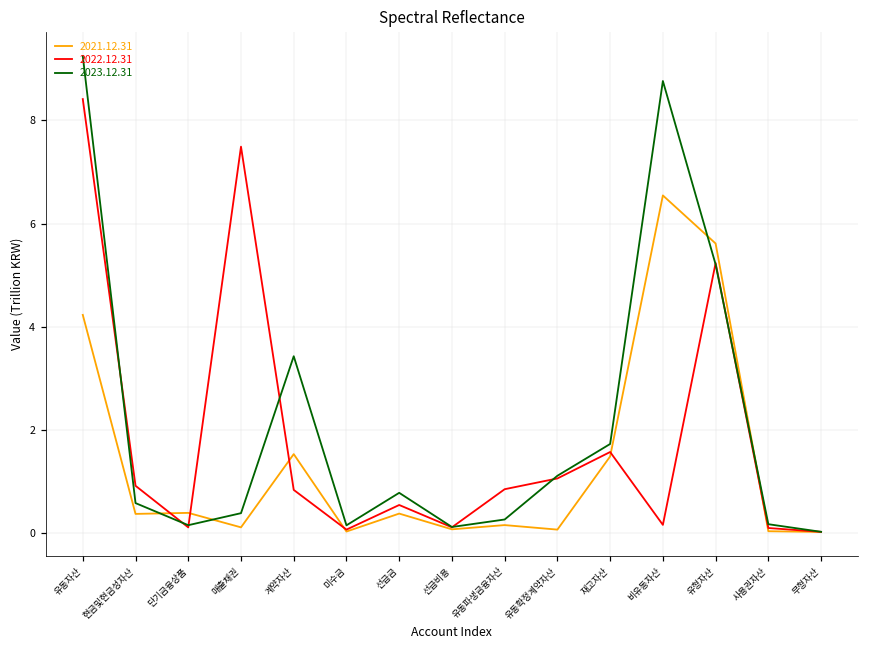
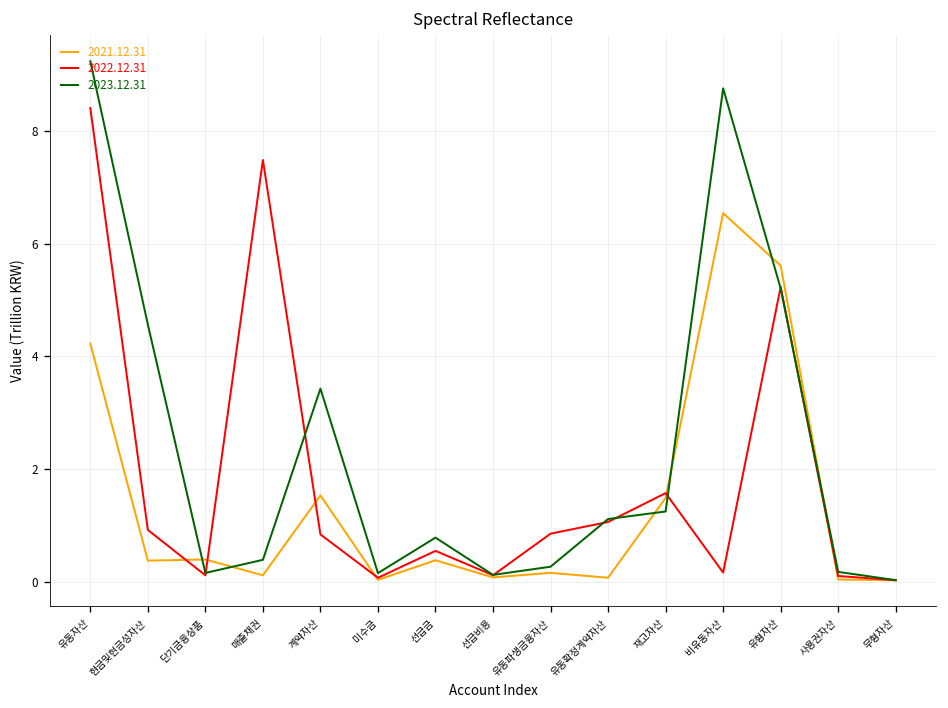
2023.12.31, 현금및현금성자산: 0.6 -> 4.6
2023.12.31, 재고자산: 1.7 -> 1.2
